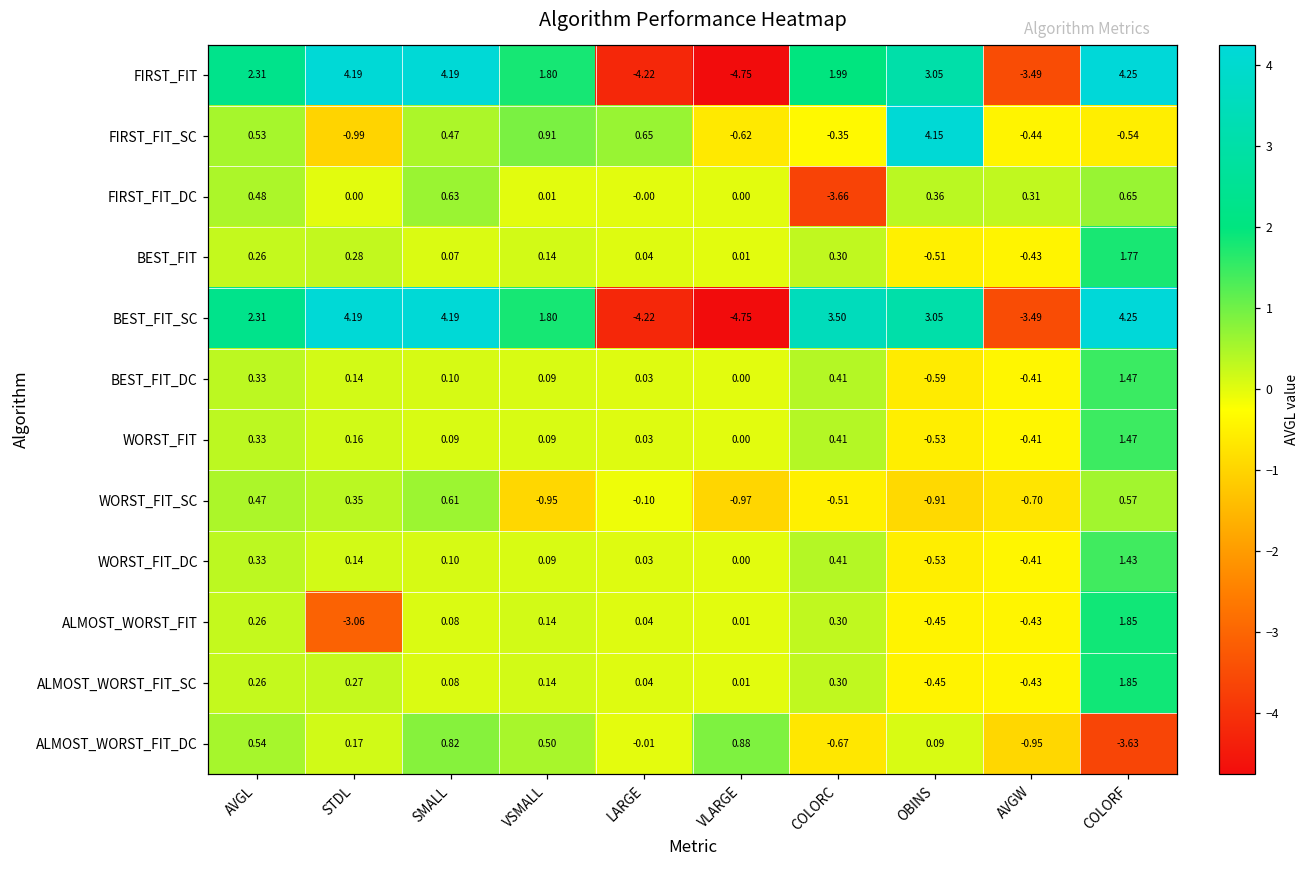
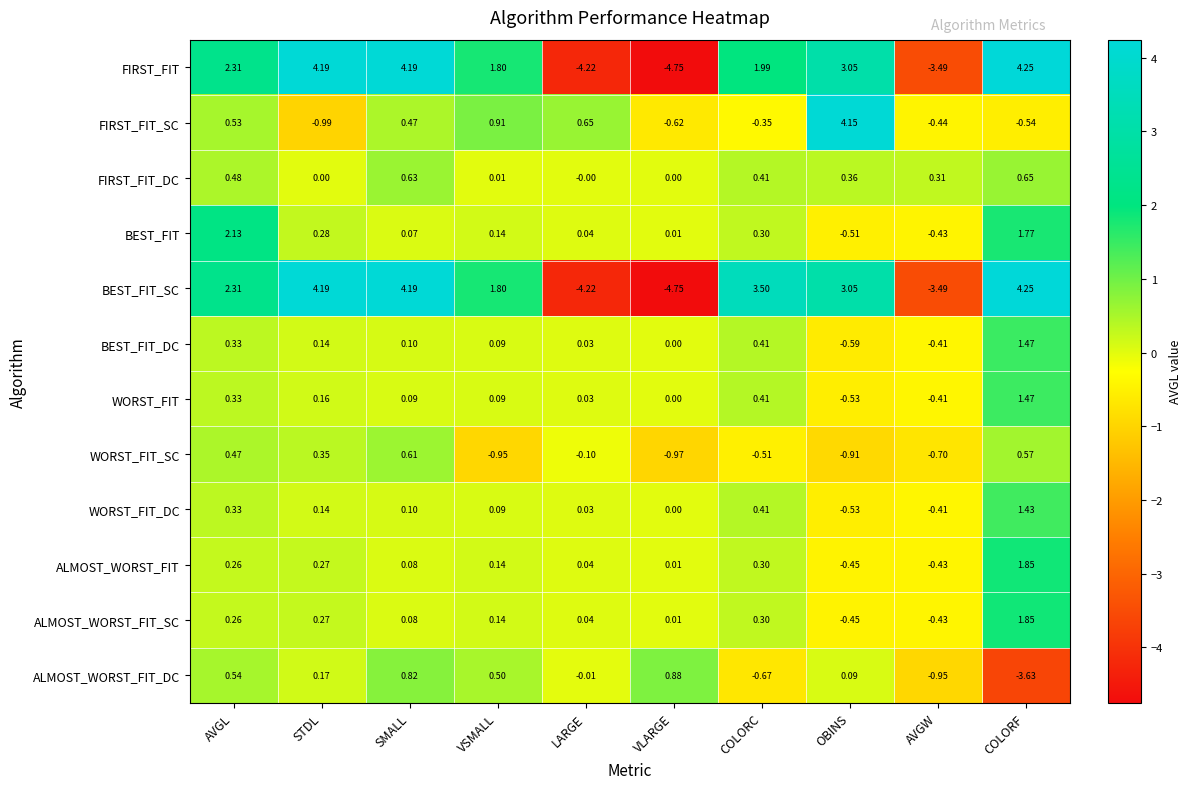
FIRST_FIT_DC, COLORC: -3.66 -> 0.41
BEST_FIT, AVGL: 0.26 -> 2.13
ALMOST_WORST_FIT, STDL: -3.06 -> 0.27
